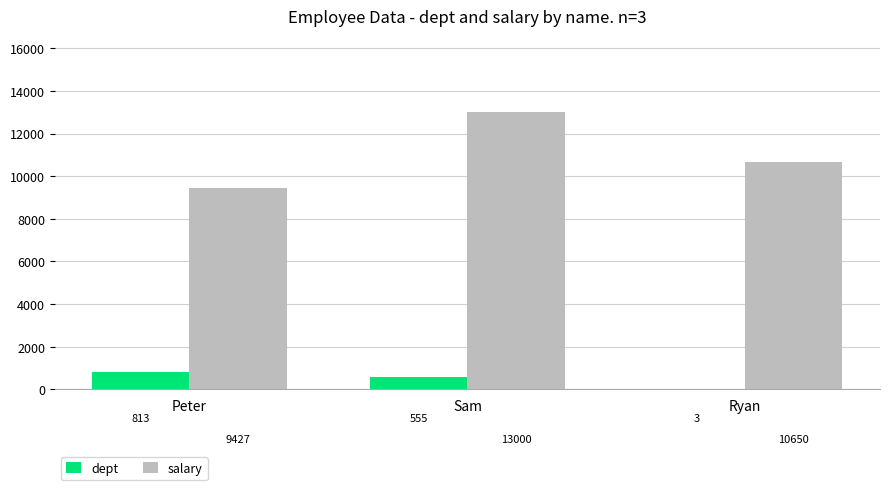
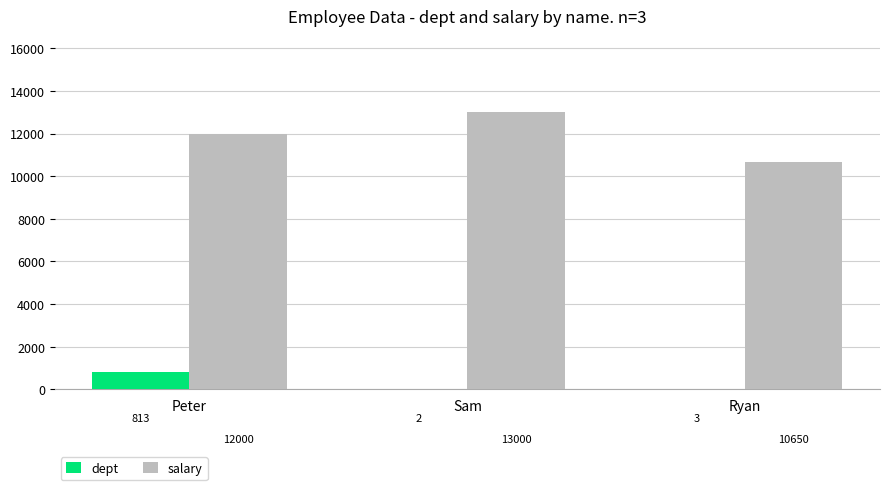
salary, Peter: 9427 -> 12000
dept, Sam: 555 -> 2
